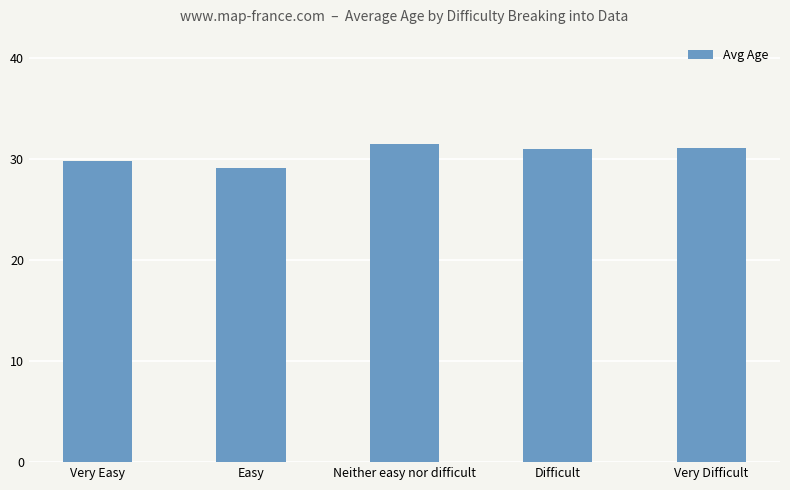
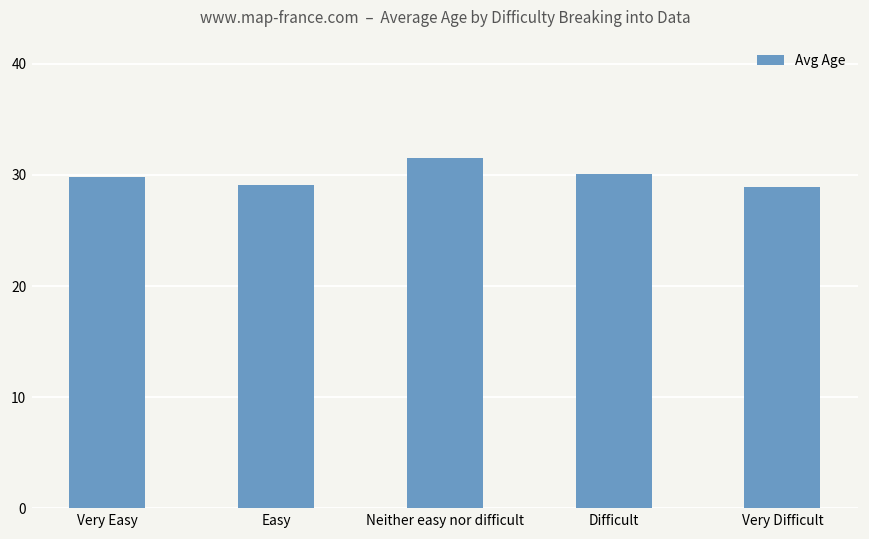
Difficult: 31.0 -> 30.1
Very Difficult: 31.1 -> 28.9
